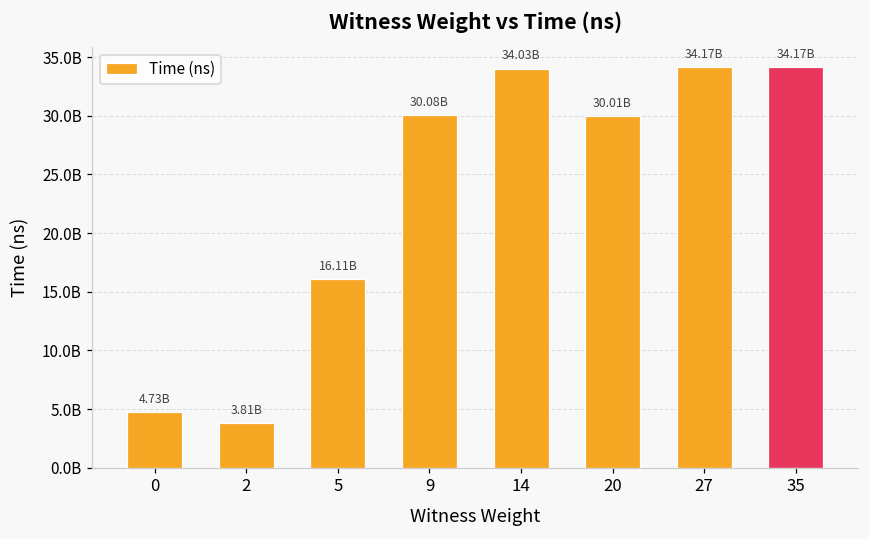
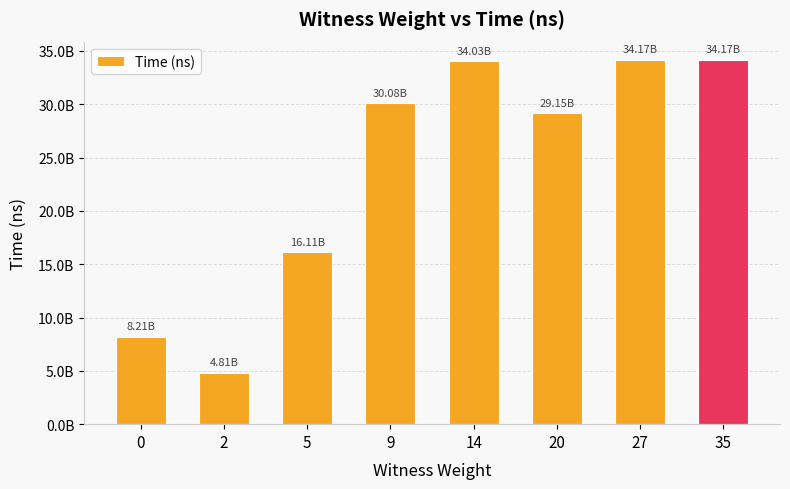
0: 4.73B -> 8.21B
2: 3.81B -> 4.81B
20: 30.01B -> 29.15B
